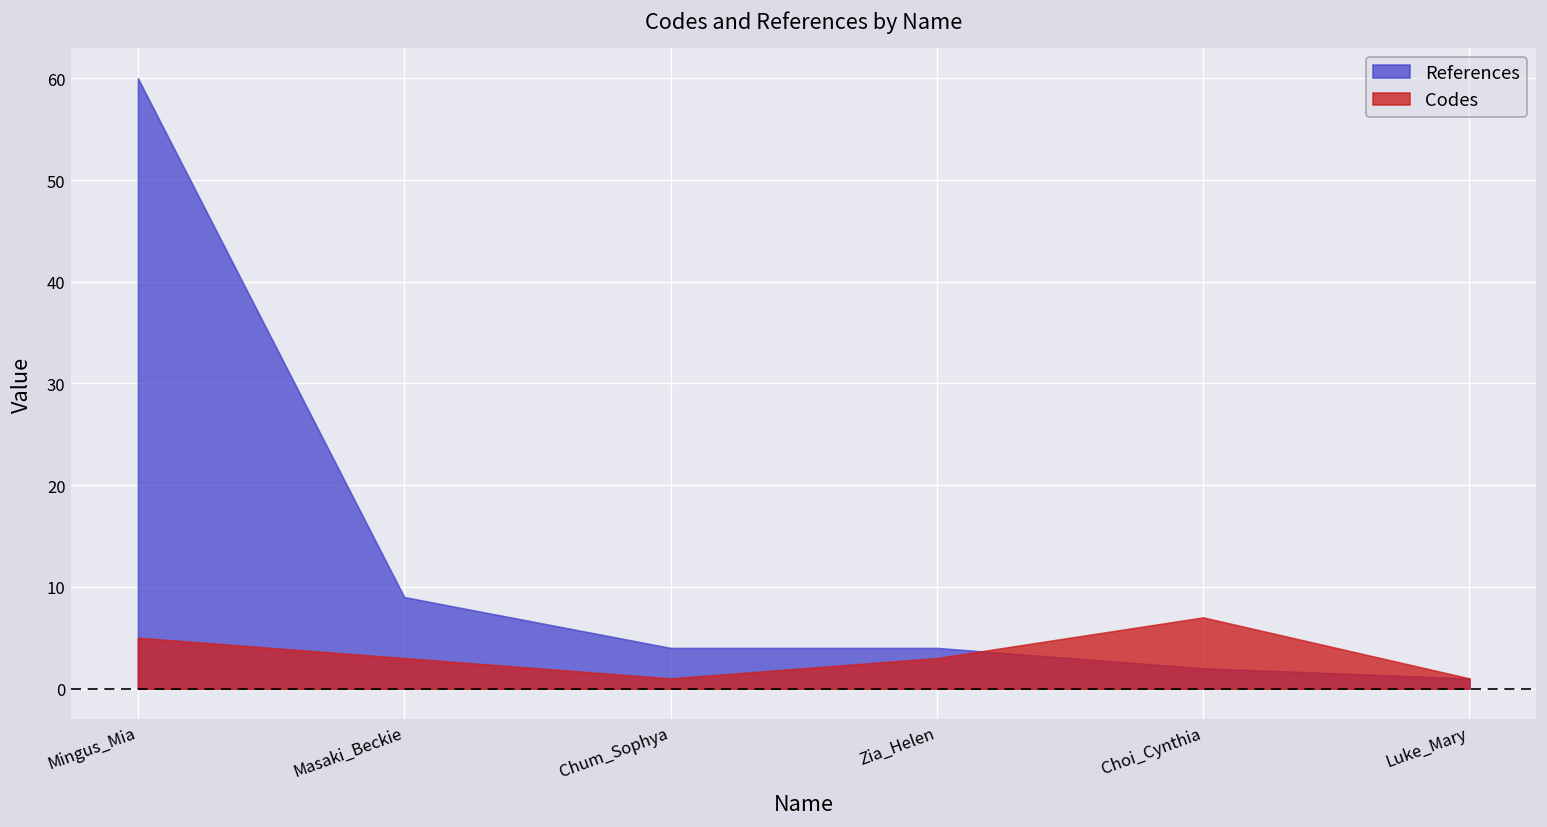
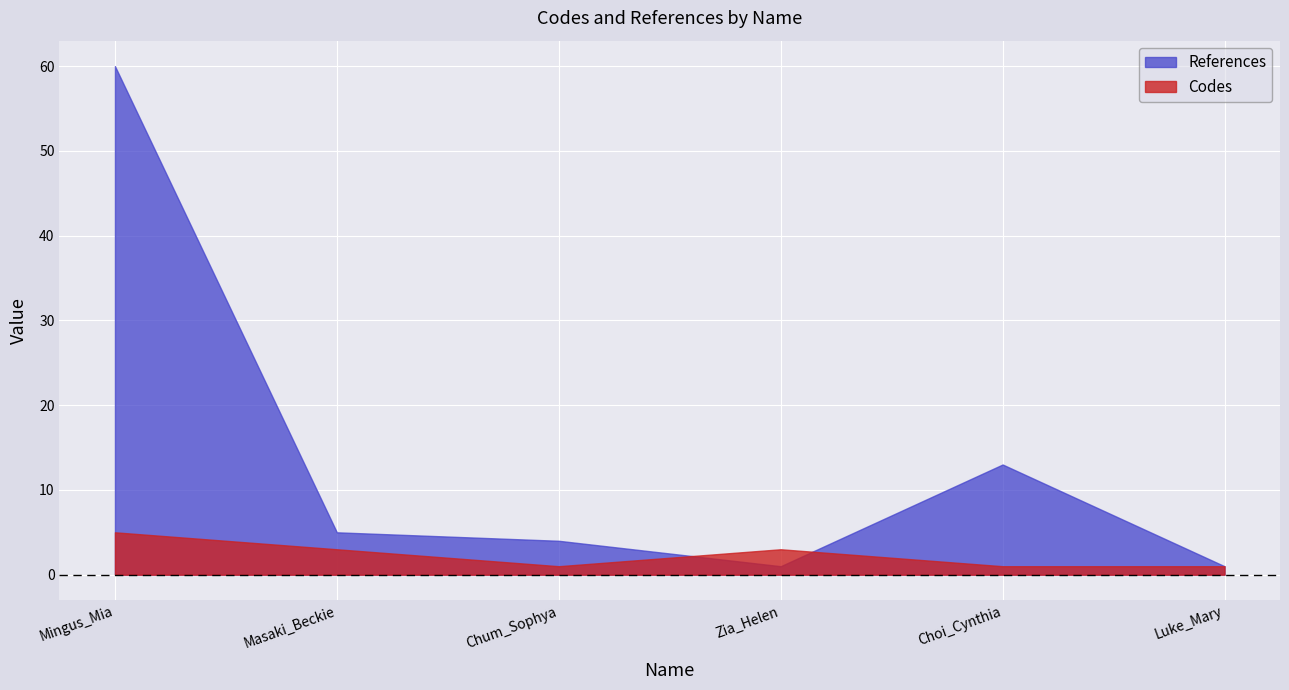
References, Masaki_Beckie: 9 -> 5
References, Zia_Helen: 4 -> 1
References, Choi_Cynthia: 2 -> 13
Codes, Choi_Cynthia: 7 -> 1
